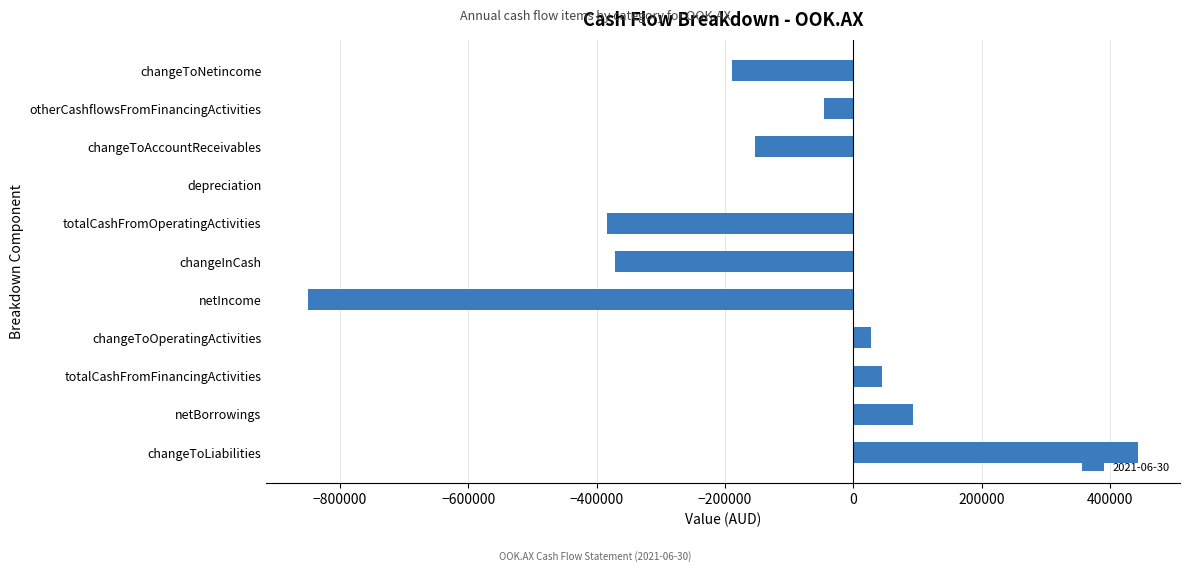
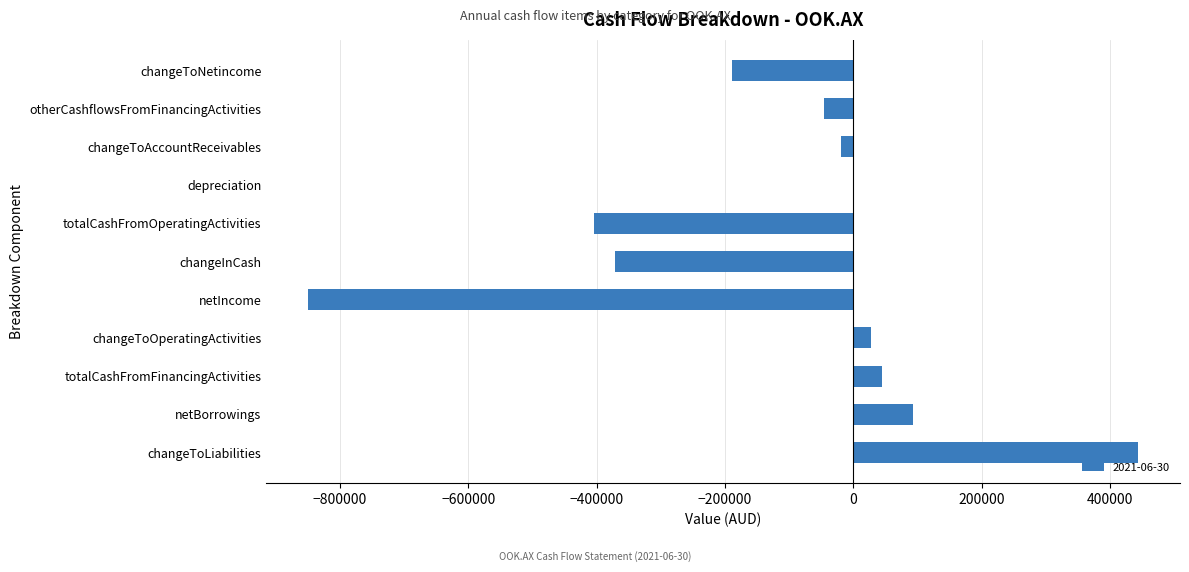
changeToAccountReceivables: -150000 -> -20000
totalCashFromOperatingActivities: -380000 -> -400000
